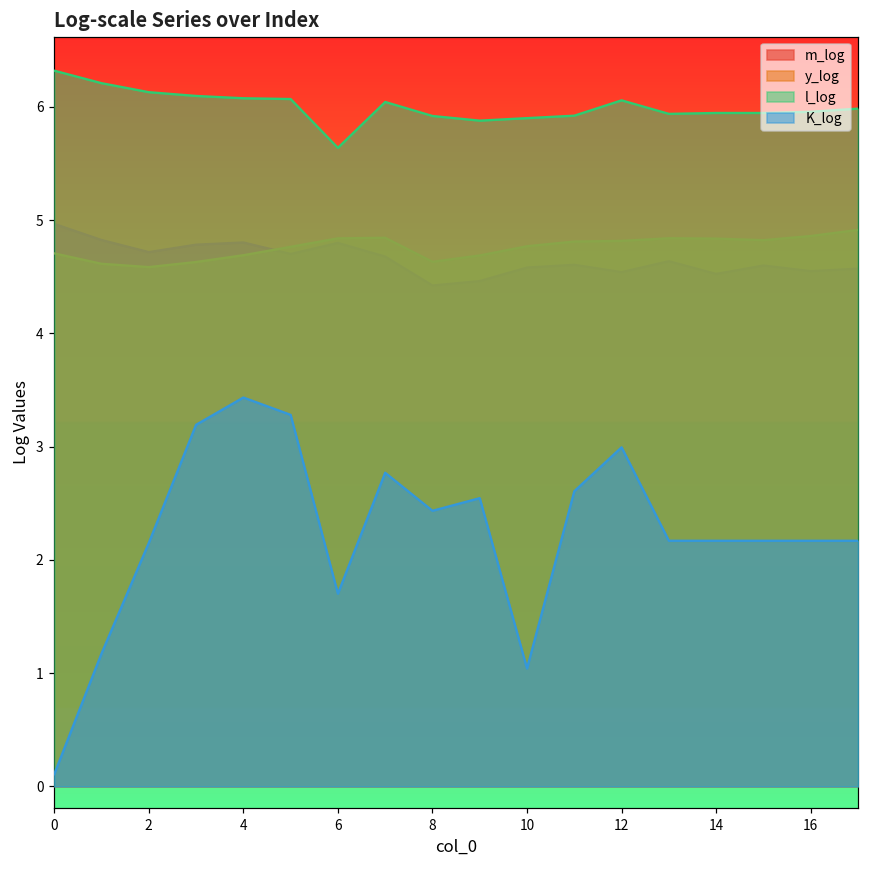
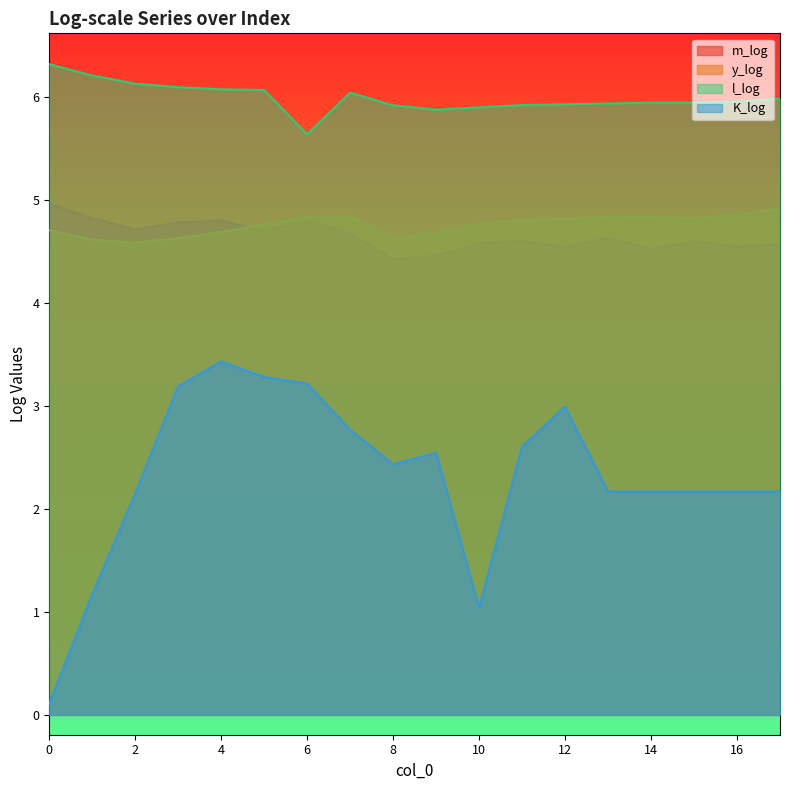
K_log, 6: 1.70 -> 3.22
l_log, 12: 6.06 -> 5.93
